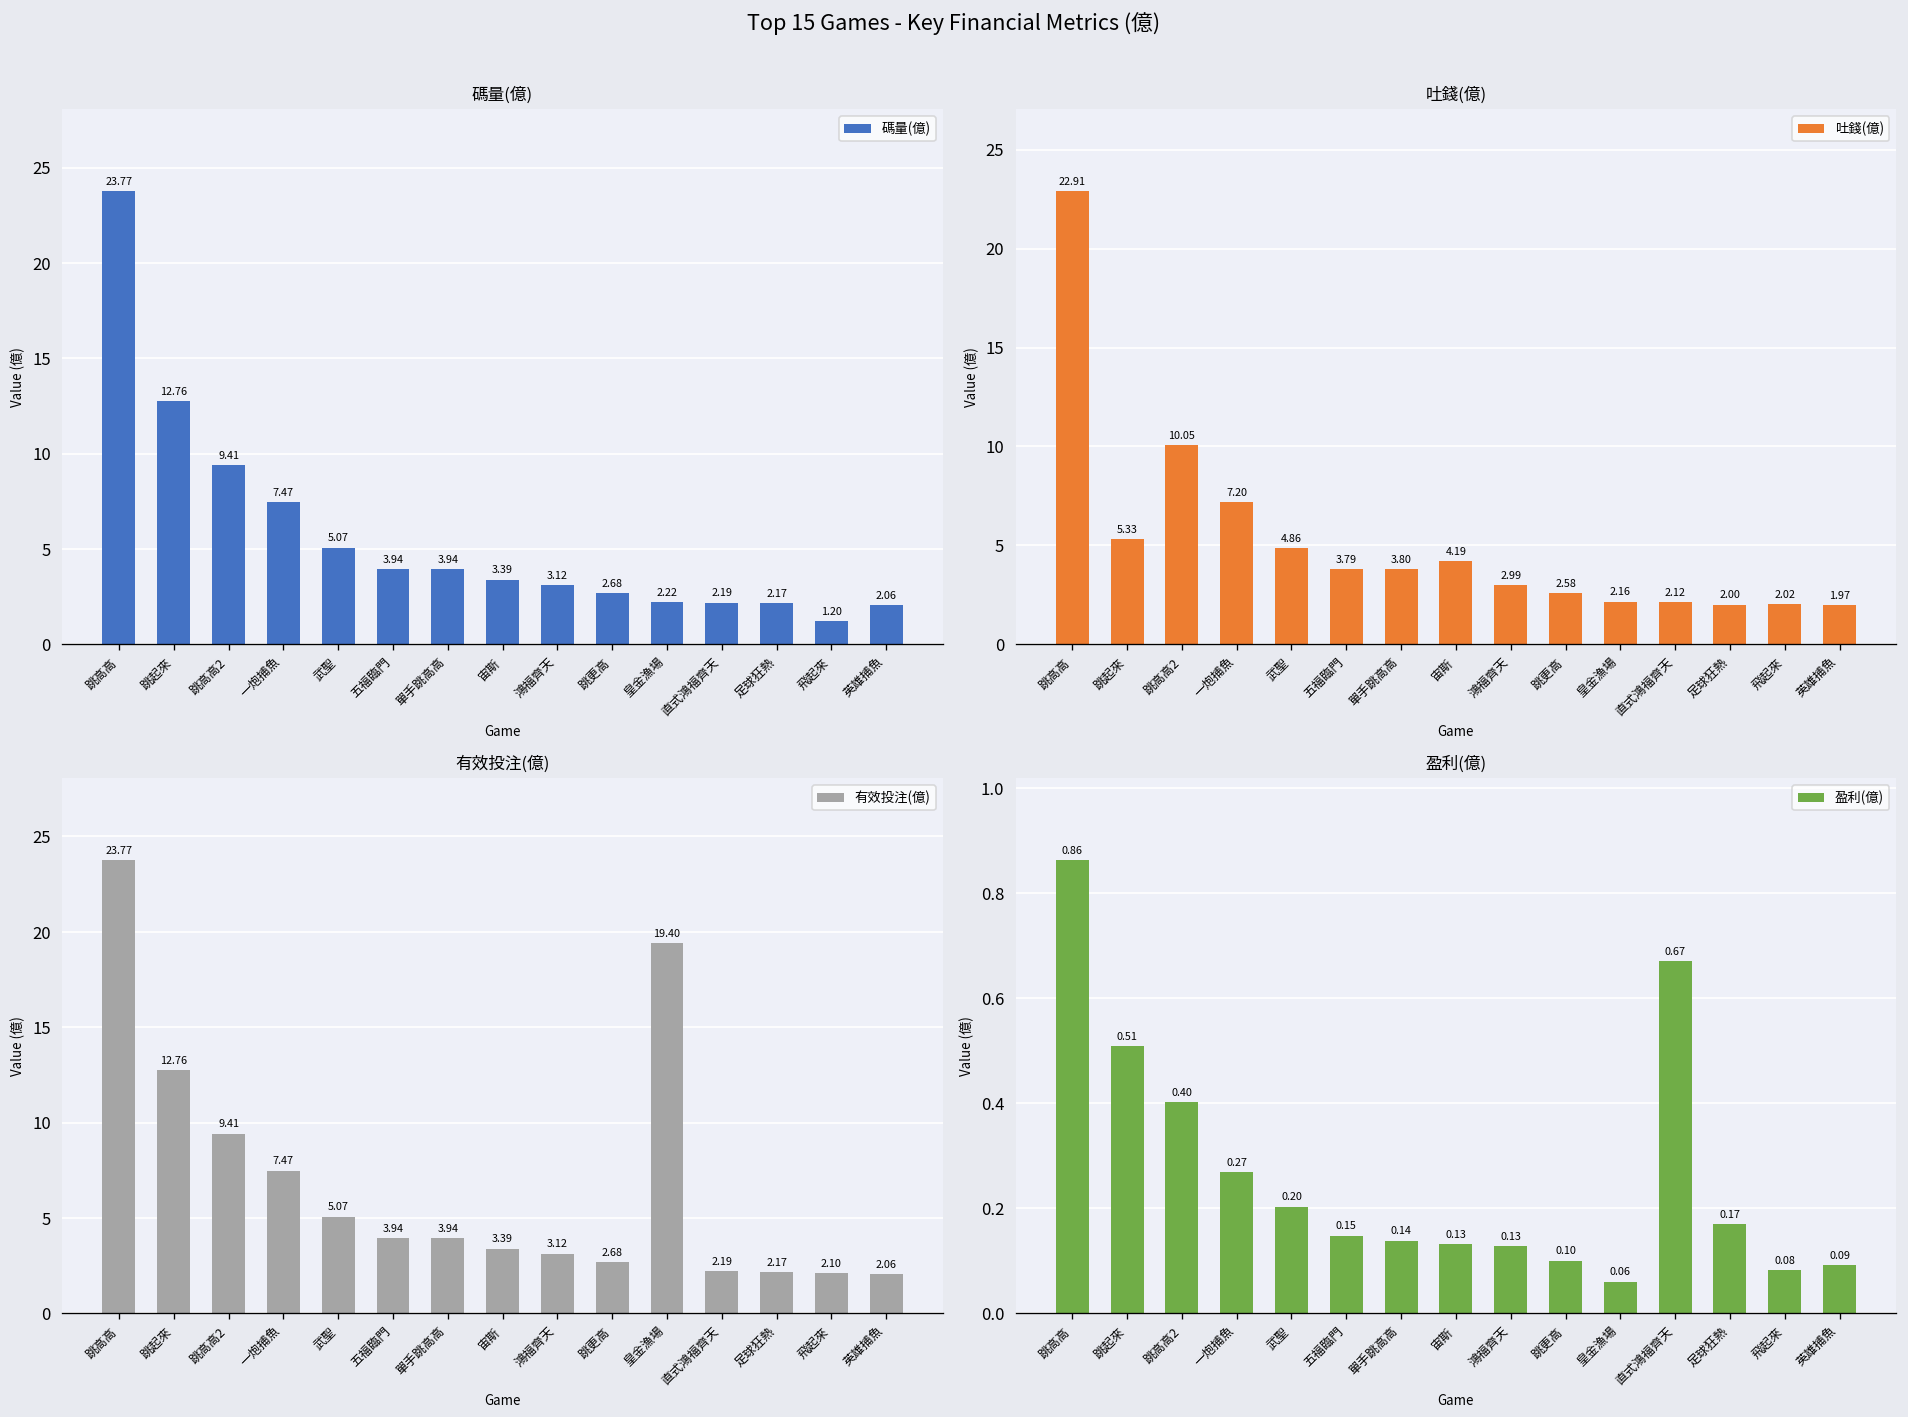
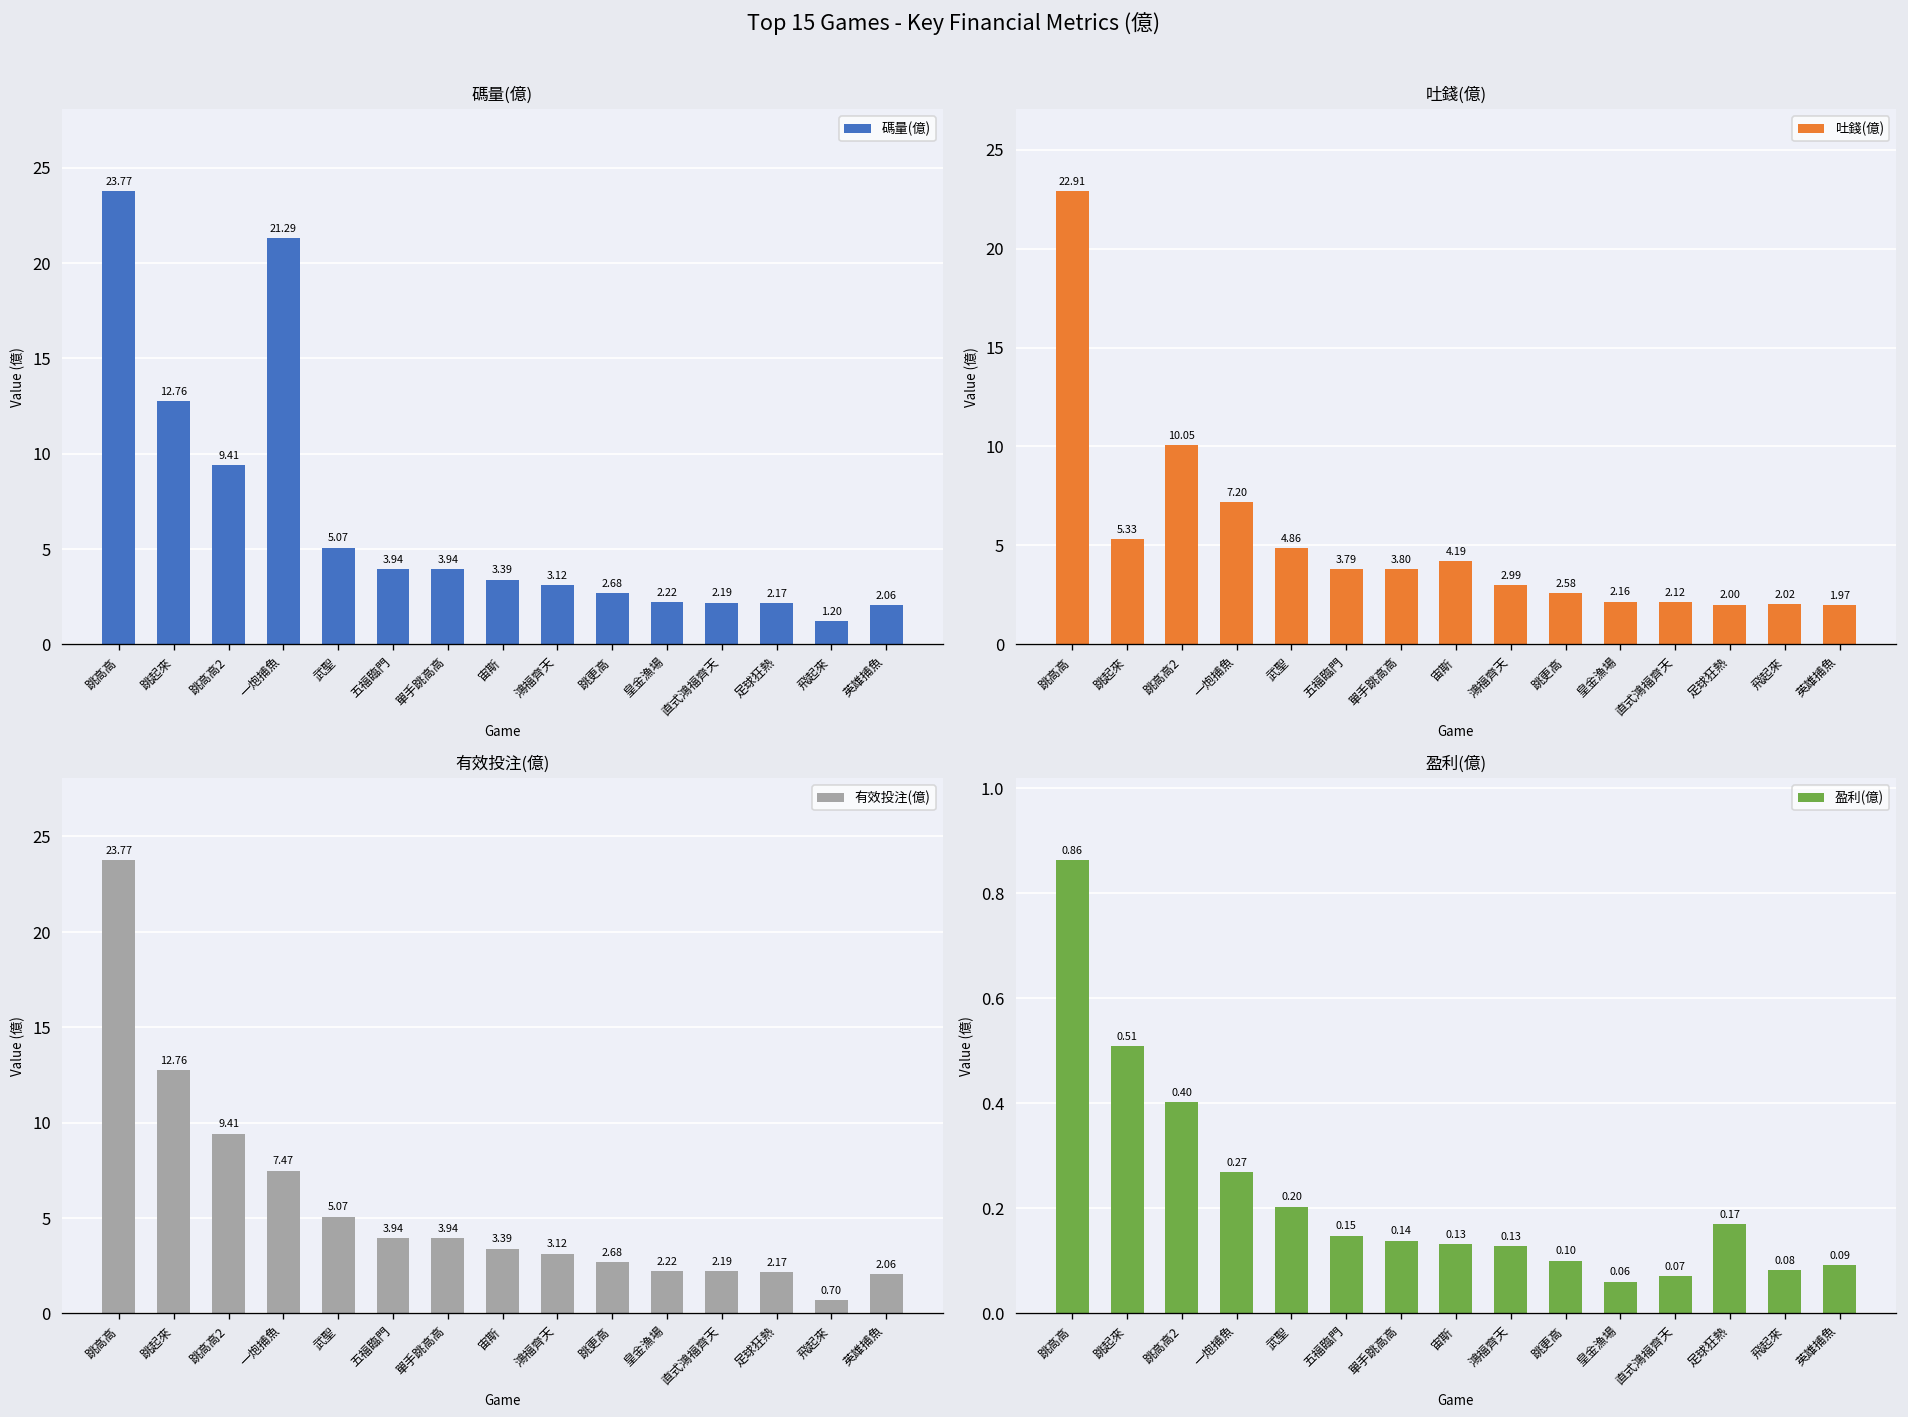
碼量(億), 一炮捕魚: 7.47 -> 21.29
有效投注(億), 皇金漁場: 19.40 -> 2.22
有效投注(億), 飛起來: 2.10 -> 0.70
盈利(億), 直式鴻福齊天: 0.67 -> 0.07
